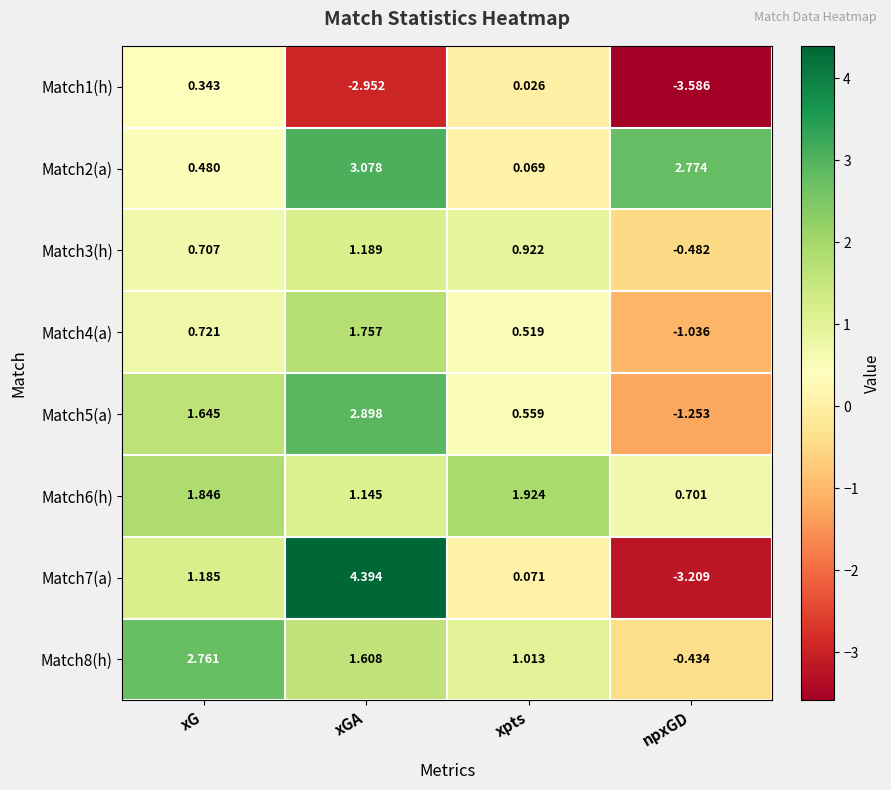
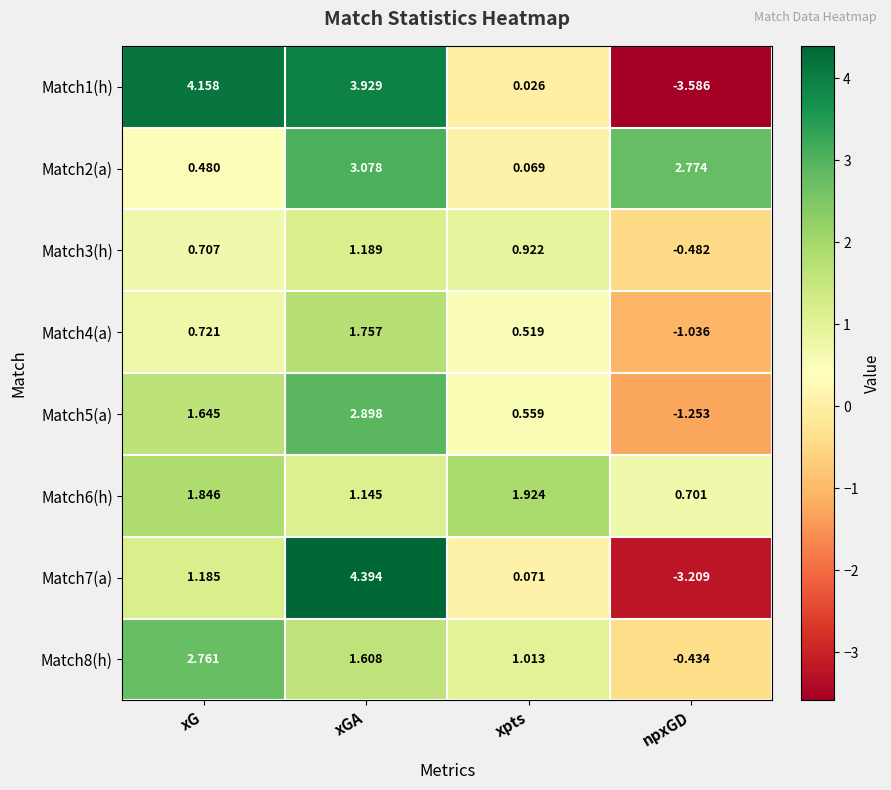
Match1(h), xG: 0.343 -> 4.158
Match1(h), xGA: -2.952 -> 3.929
